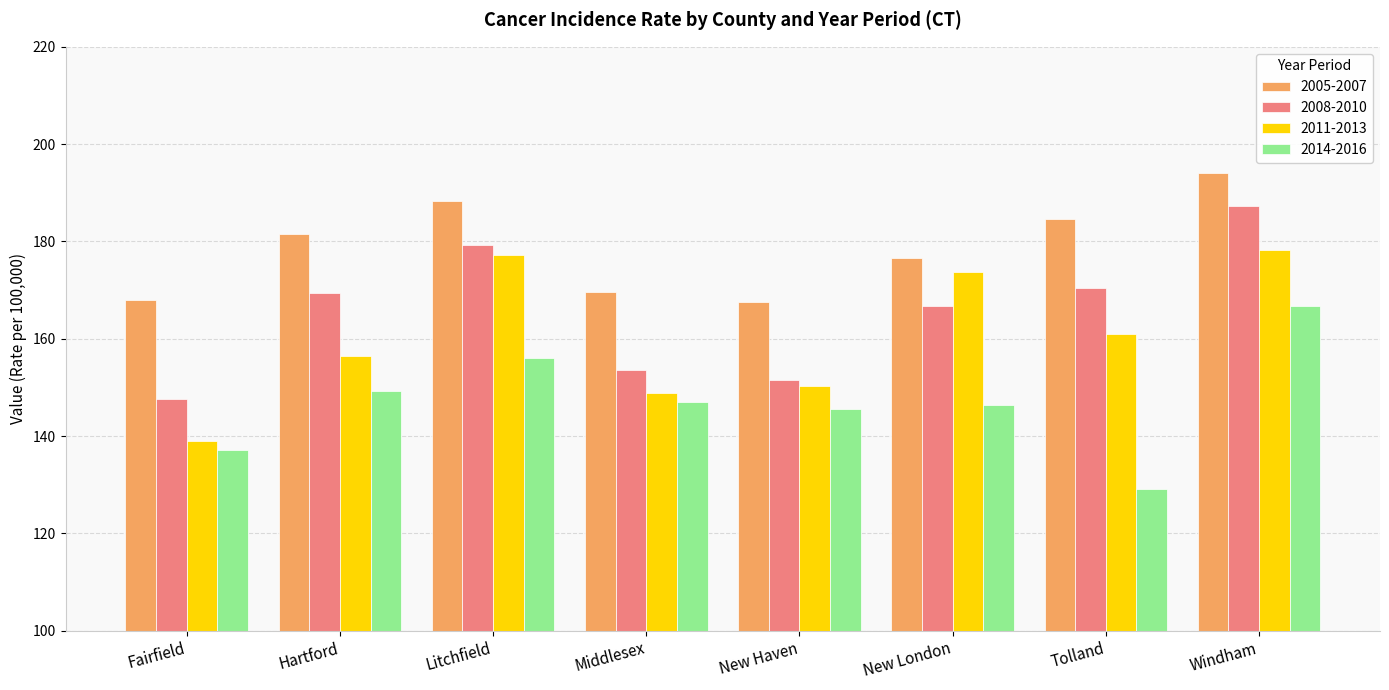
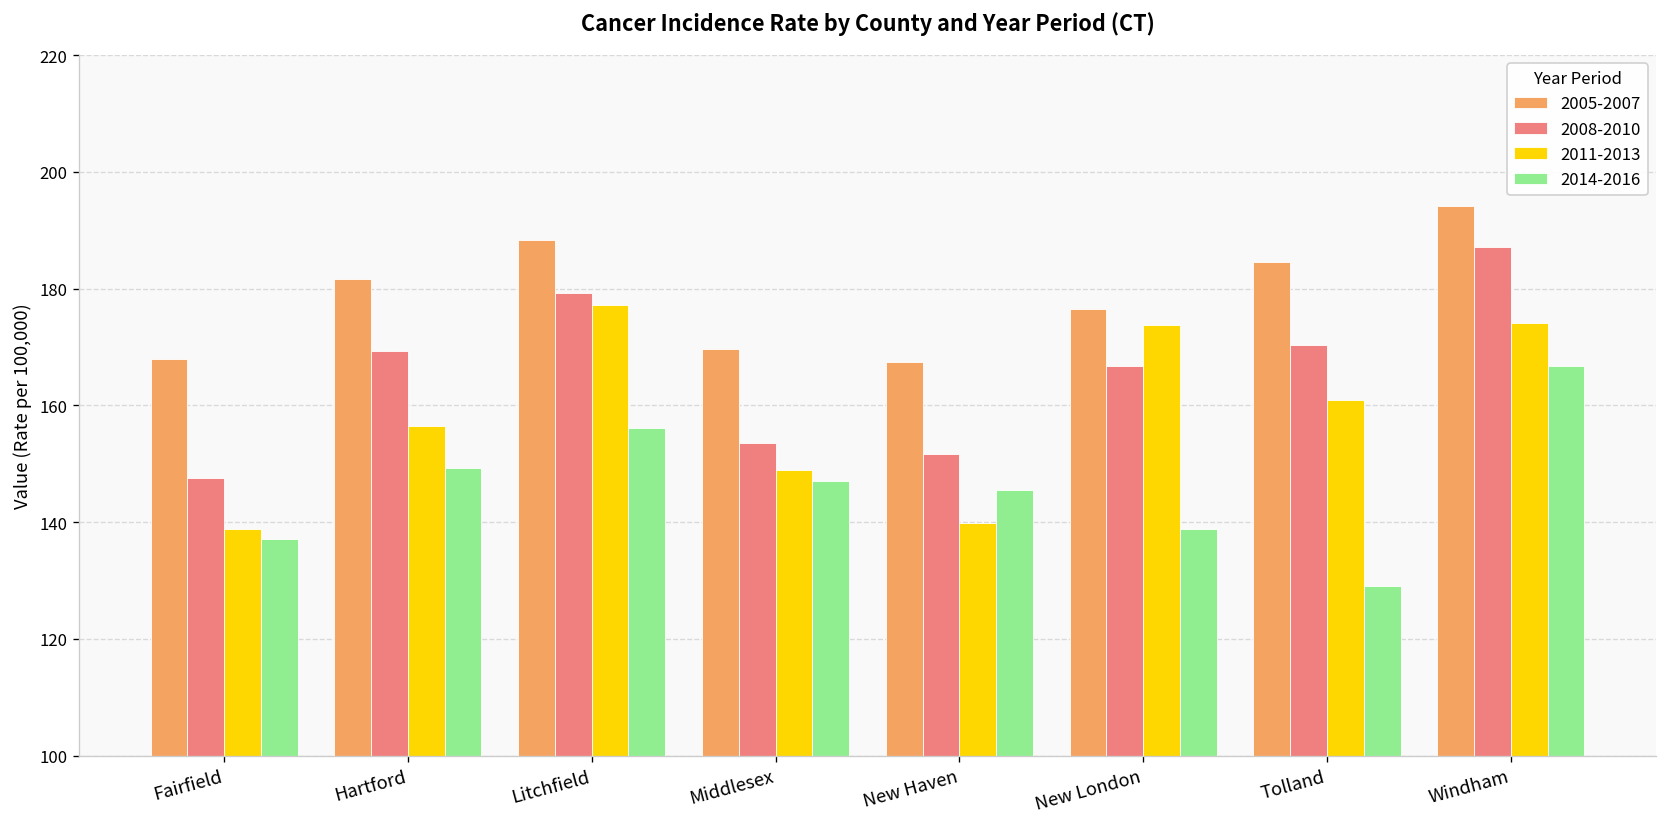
2011-2013, New Haven: 150 -> 140
2014-2016, New London: 146 -> 139
2011-2013, Windham: 178 -> 174
